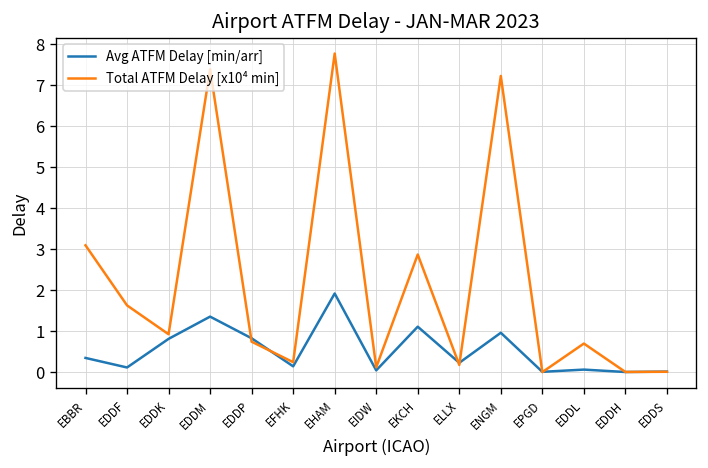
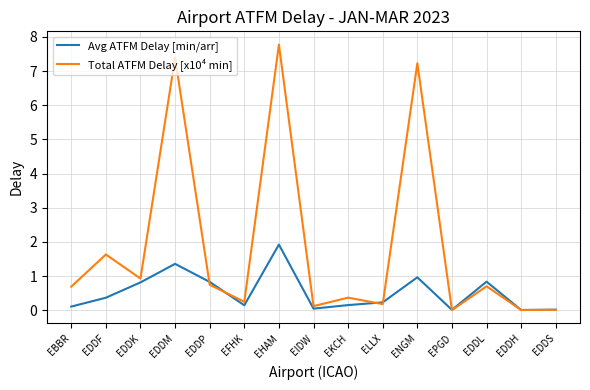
Avg ATFM Delay [min/arr], EBBR: 0.4 -> 0.1
Total ATFM Delay [x10⁴ min], EBBR: 3.1 -> 0.7
Avg ATFM Delay [min/arr], EDDF: 0.1 -> 0.4
Avg ATFM Delay [min/arr], EKCH: 1.1 -> 0.2
Total ATFM Delay [x10⁴ min], EKCH: 2.9 -> 0.4
Avg ATFM Delay [min/arr], EDDL: 0.1 -> 0.8
